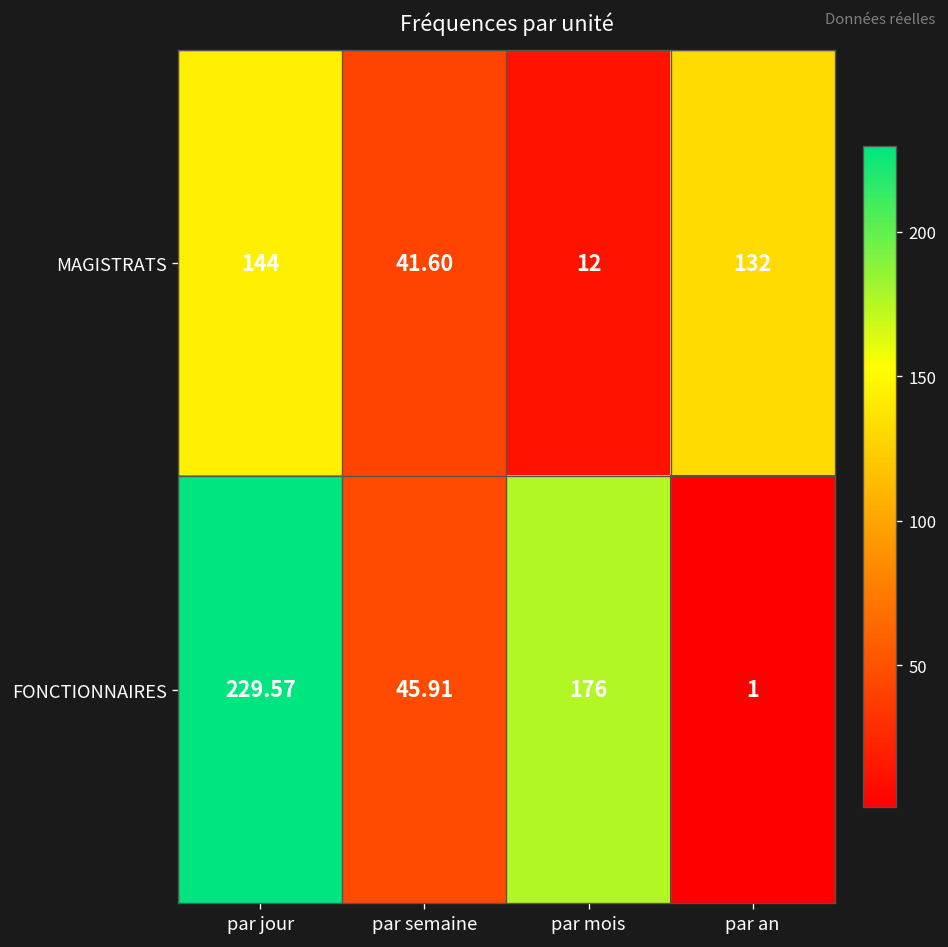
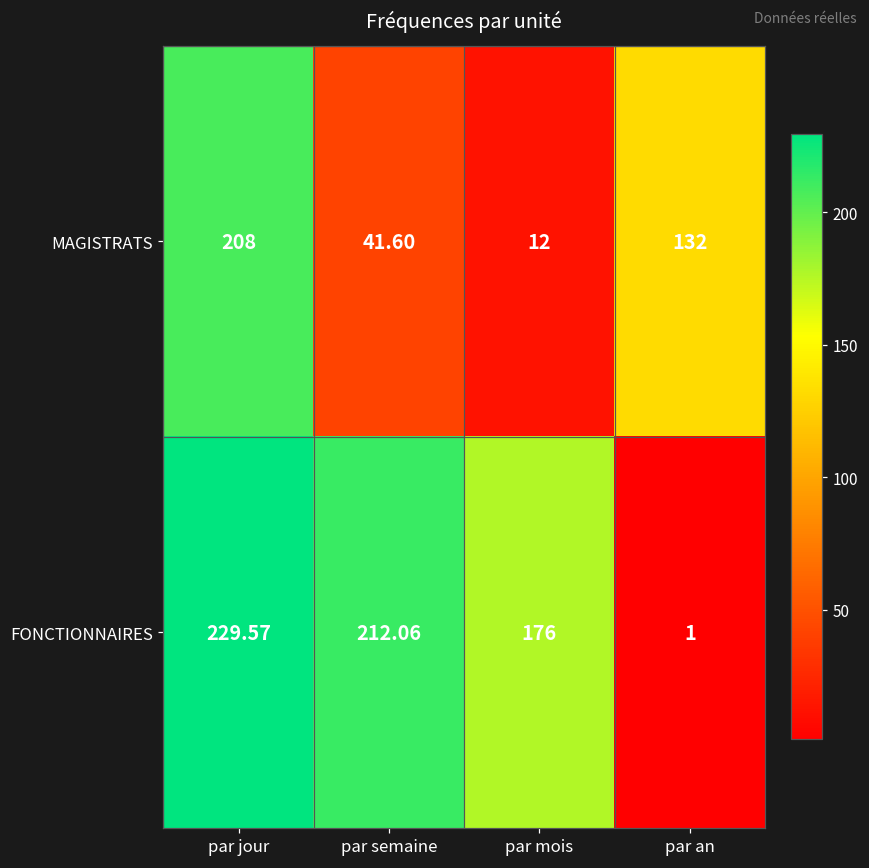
MAGISTRATS, par jour: 144 -> 208
FONCTIONNAIRES, par semaine: 45.91 -> 212.06
